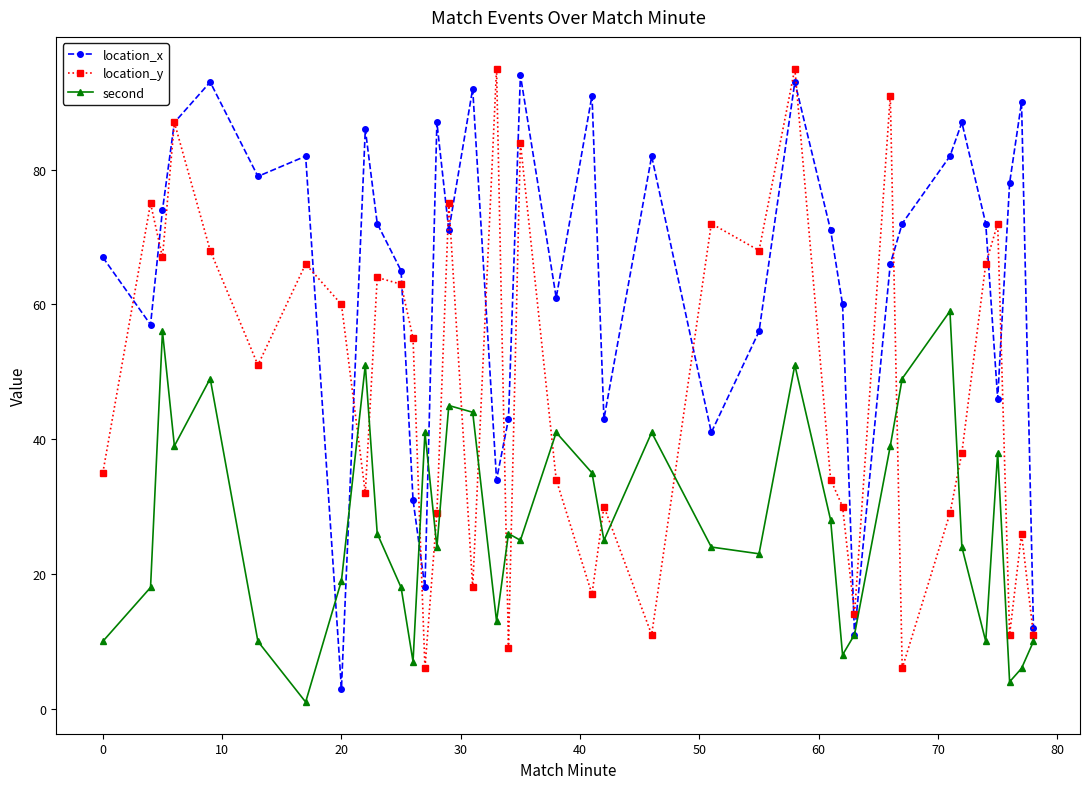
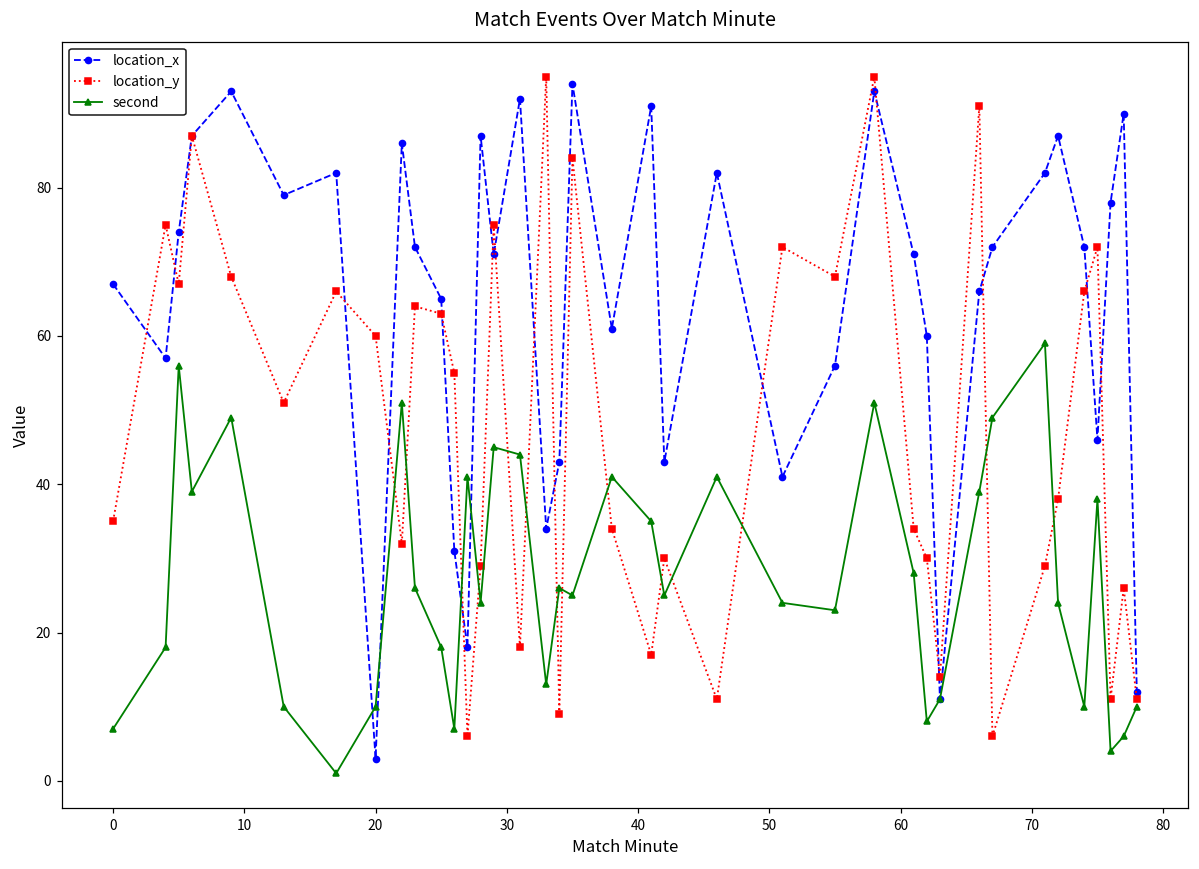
second, 0: 10 -> 7
second, 20: 19 -> 10
